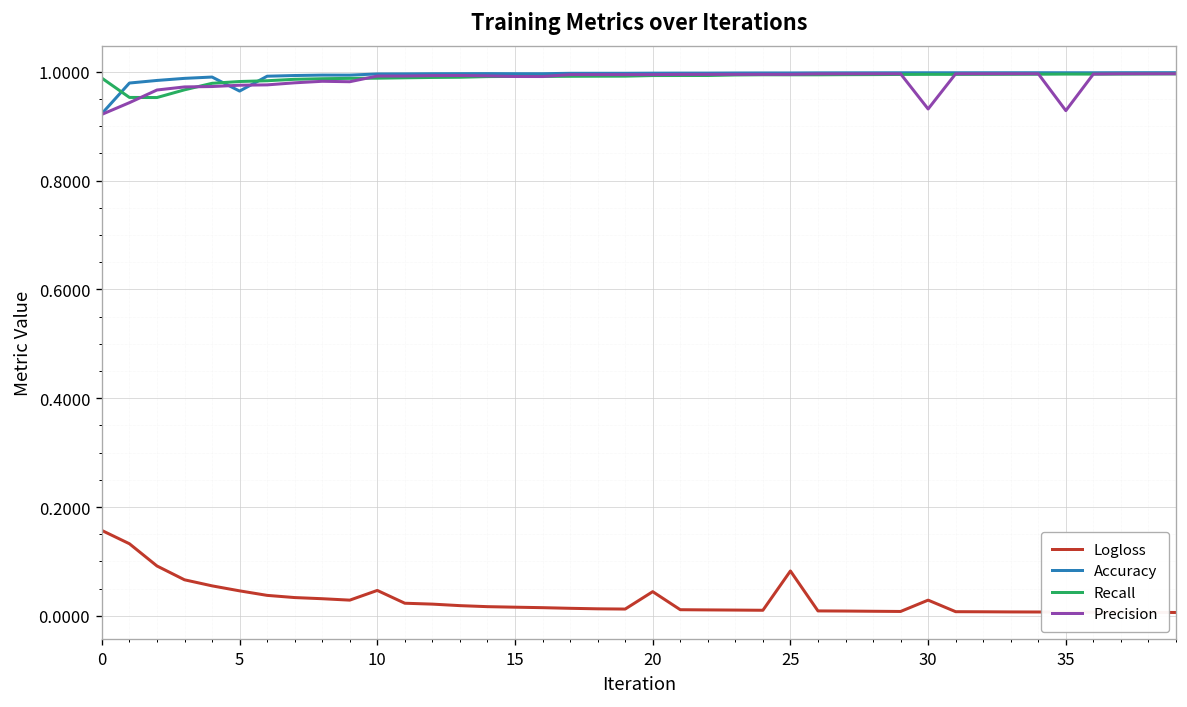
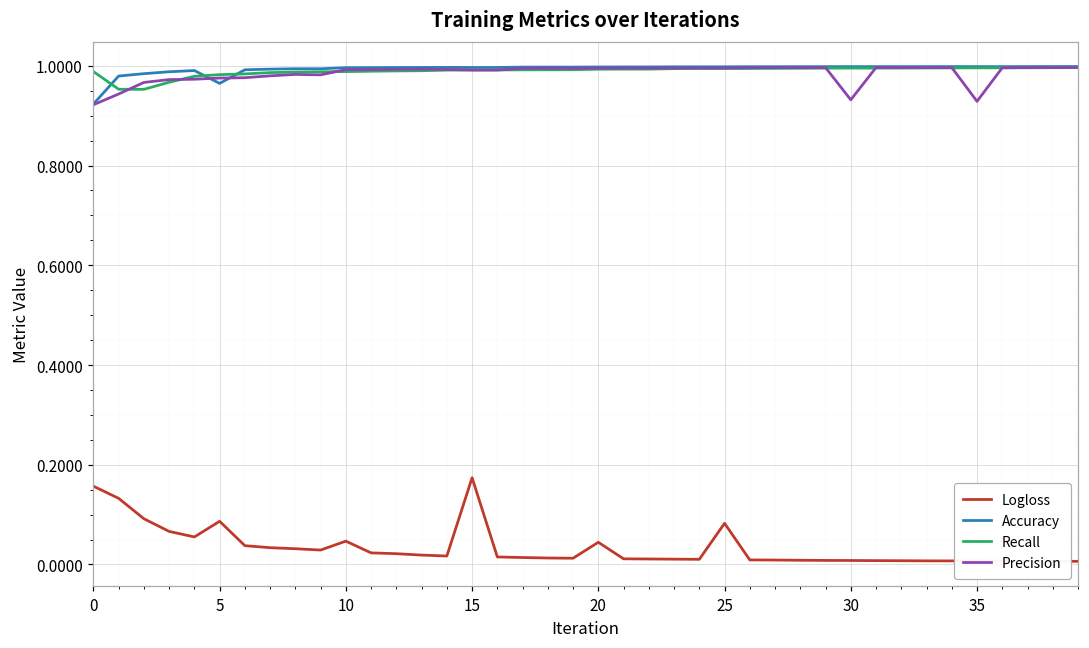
Logloss, 5: 0.05 -> 0.09
Logloss, 15: 0.02 -> 0.17
Logloss, 30: 0.03 -> 0.01
